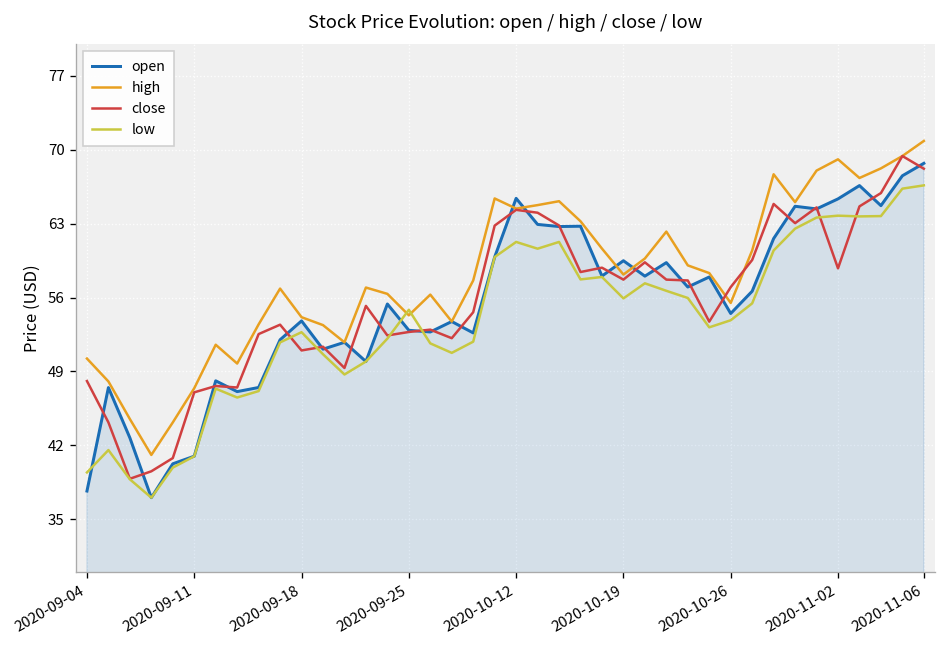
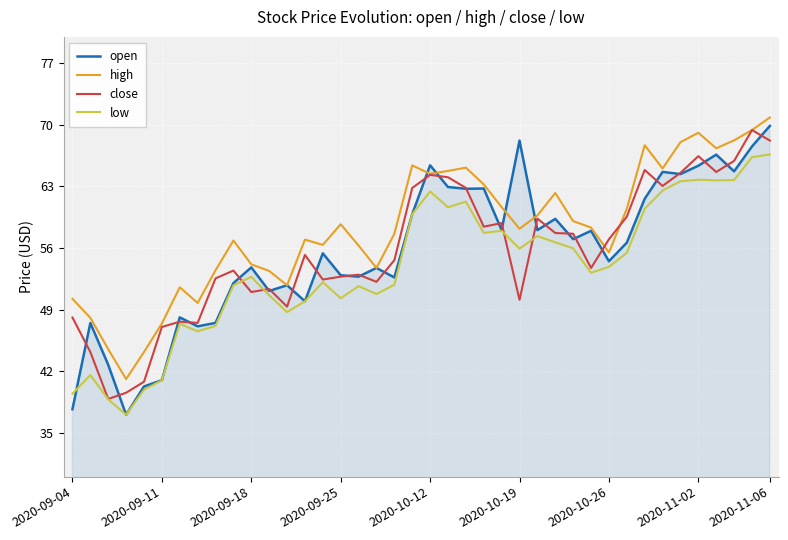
high, 2020-09-25: 54 -> 59
low, 2020-09-25: 55 -> 50
low, 2020-10-12: 61 -> 62
open, 2020-10-19: 59 -> 68
close, 2020-10-19: 58 -> 50
close, 2020-11-02: 59 -> 66
open, 2020-11-06: 69 -> 70
